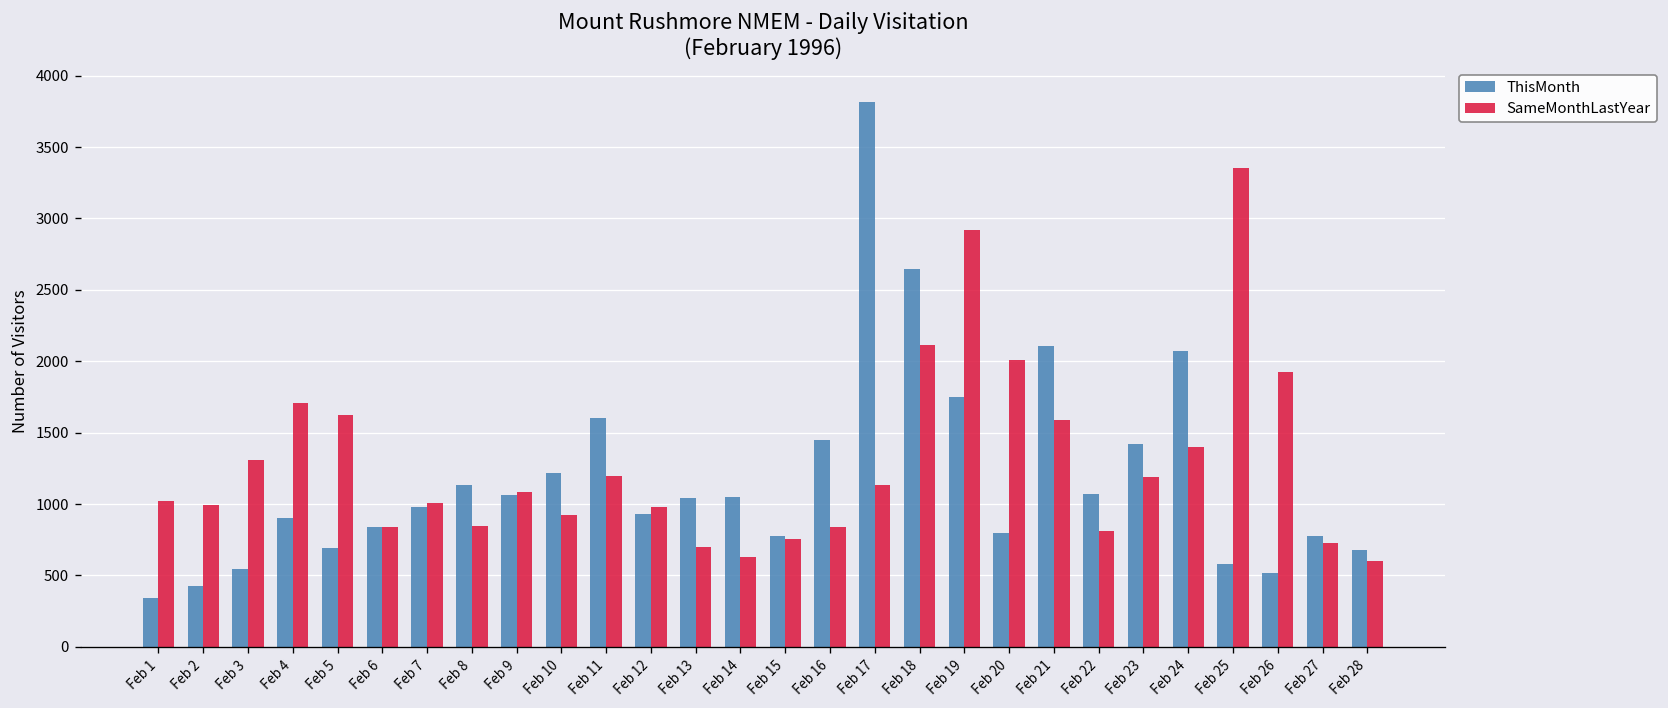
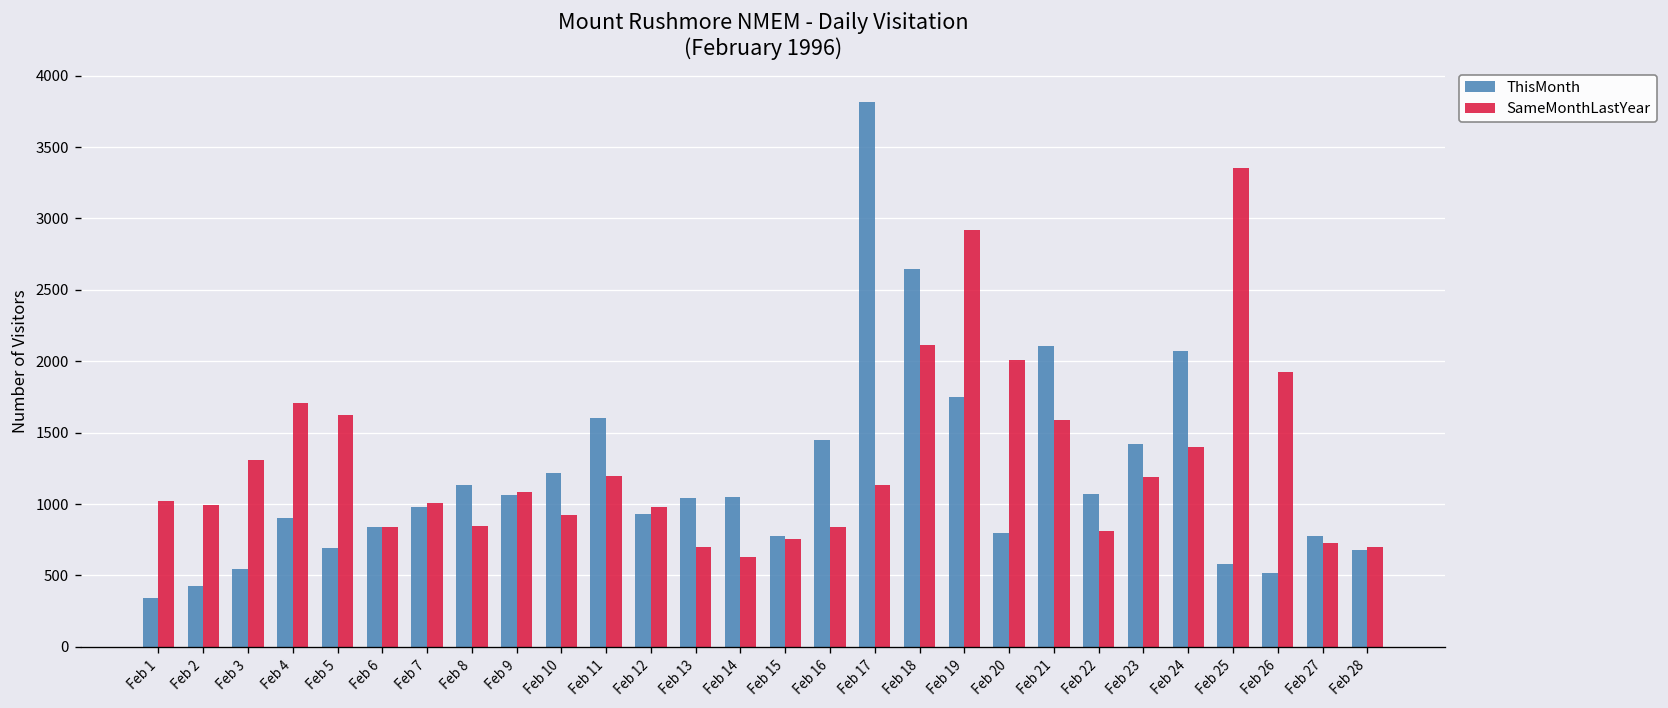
SameMonthLastYear, Feb 28: 600 -> 700
